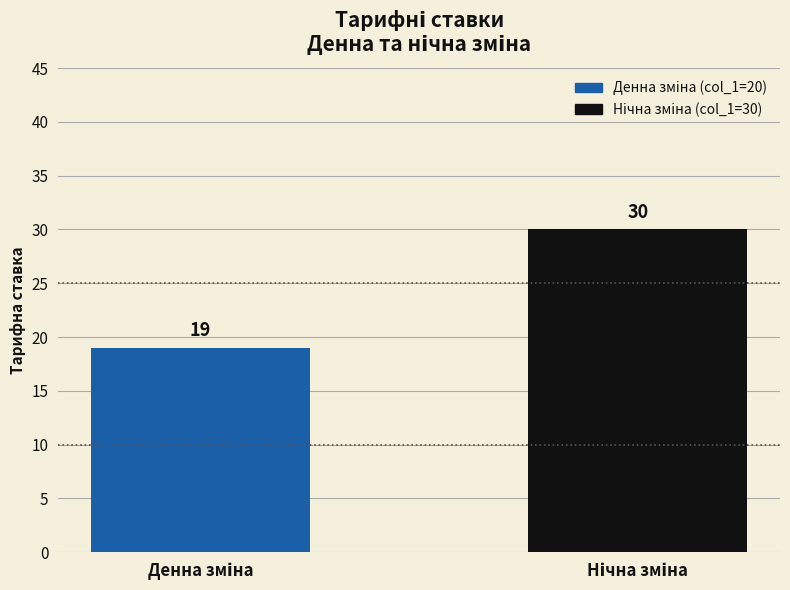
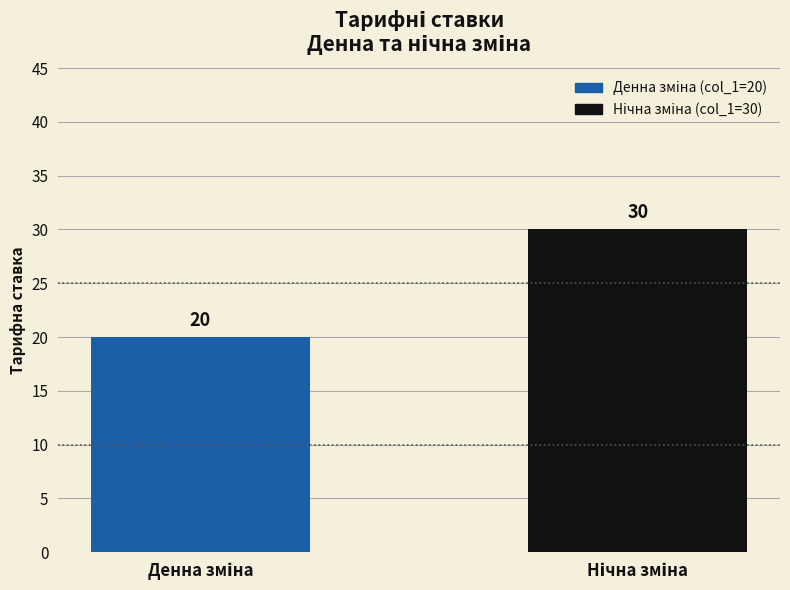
Денна зміна: 19 -> 20
